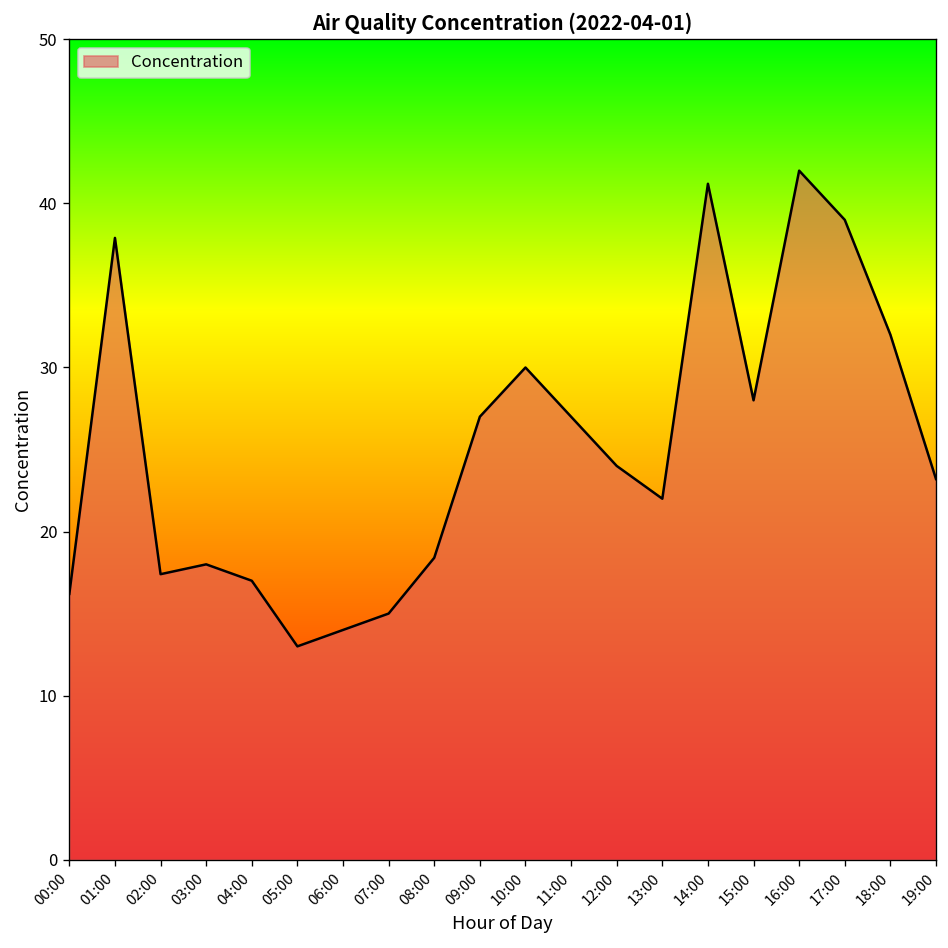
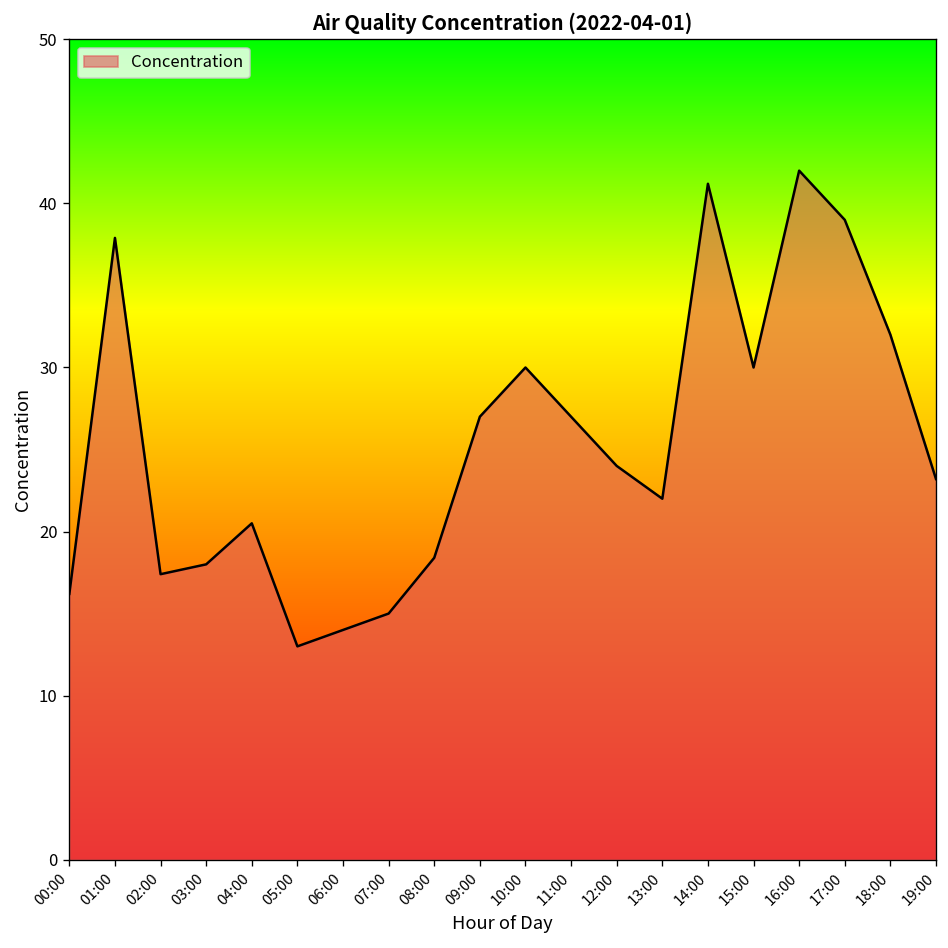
04:00: 17.0 -> 20.5
15:00: 28 -> 30
